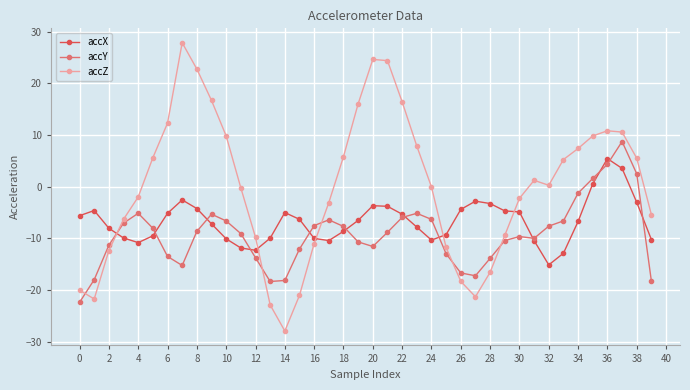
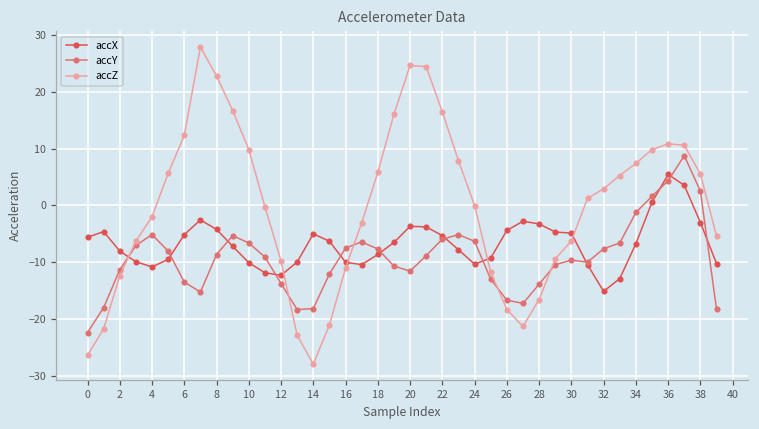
accZ, 0: -20 -> -26
accZ, 30: -2 -> -6
accZ, 32: 0 -> 3
